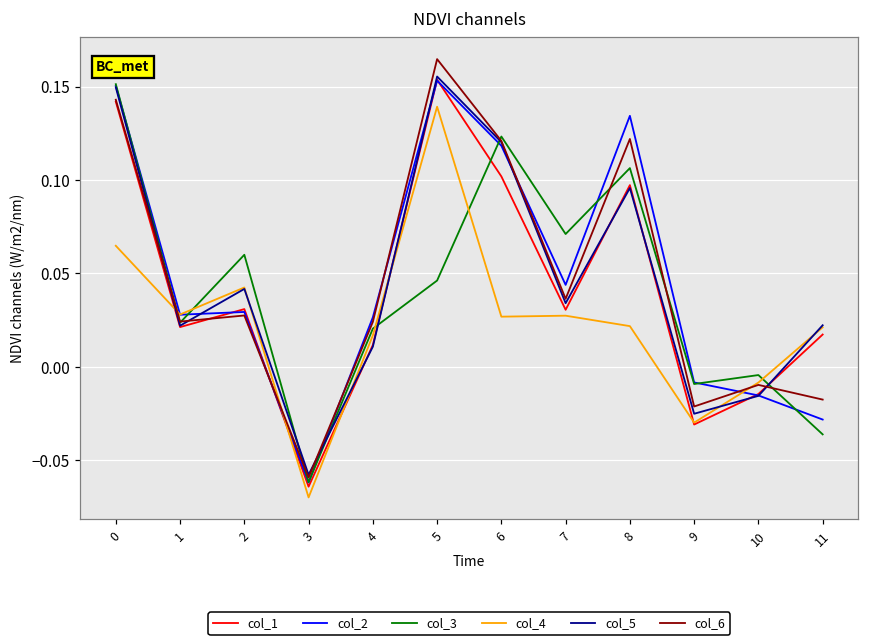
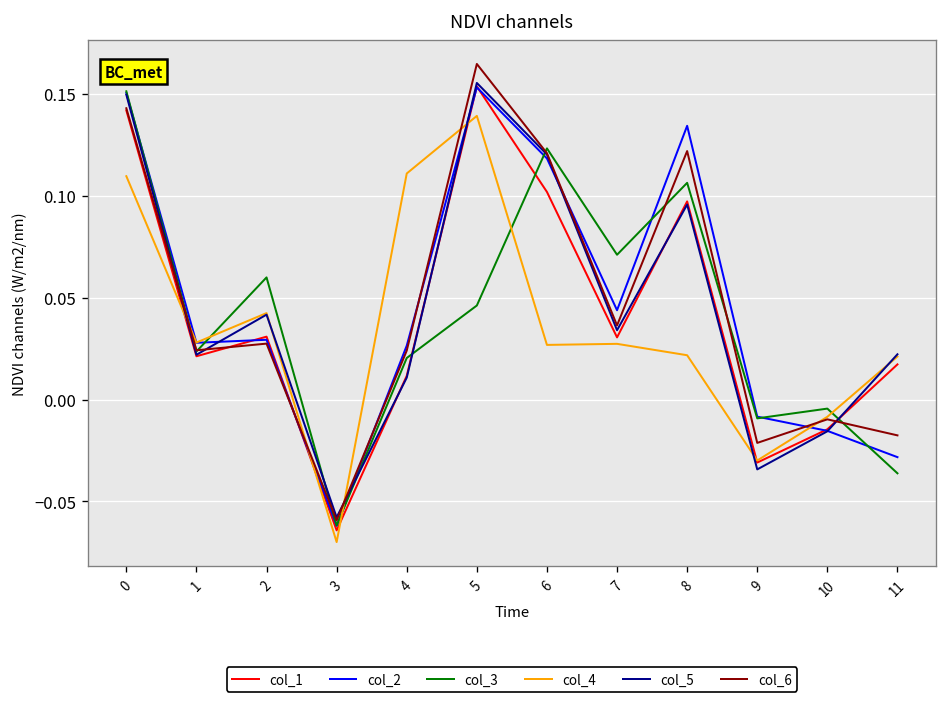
col_4, 0: 0.065 -> 0.110
col_4, 4: 0.017 -> 0.111
col_5, 9: -0.025 -> -0.034
